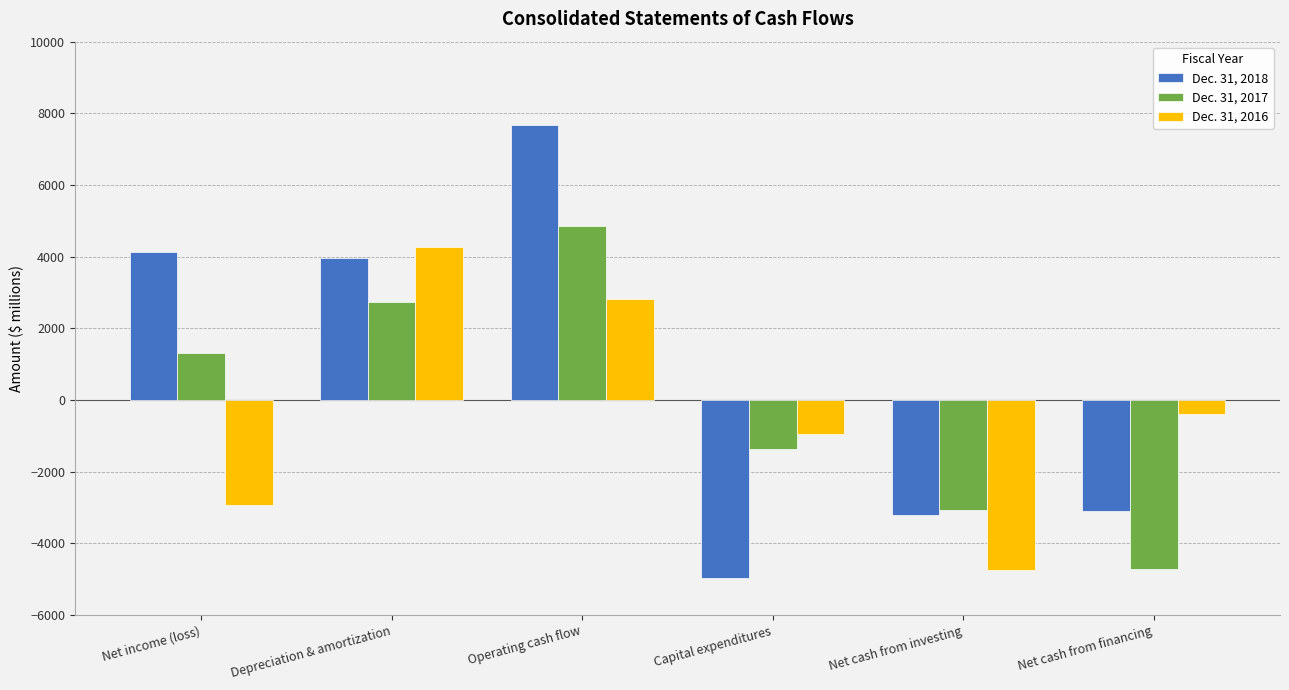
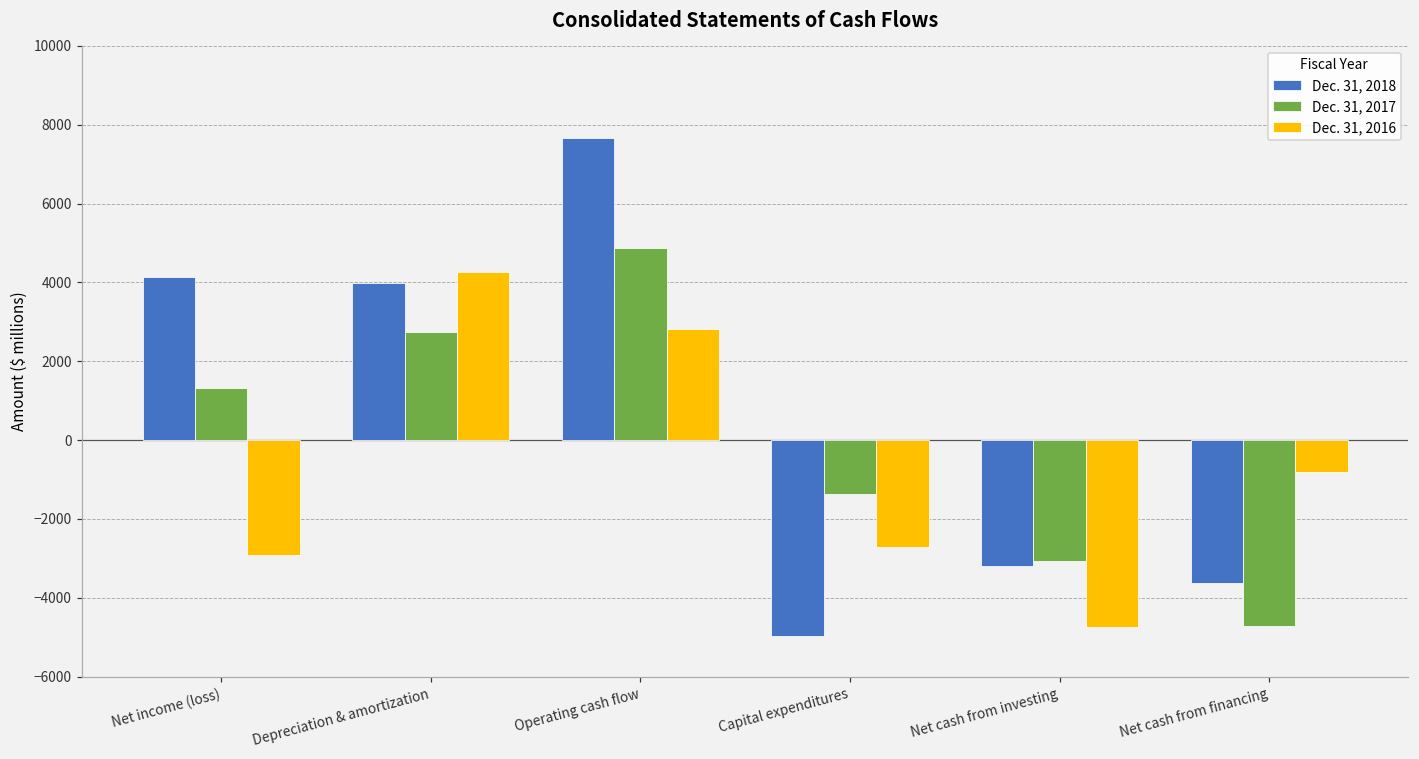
Dec. 31, 2016, Capital expenditures: -900 -> -2700
Dec. 31, 2018, Net cash from financing: -3100 -> -3600
Dec. 31, 2016, Net cash from financing: -400 -> -800
